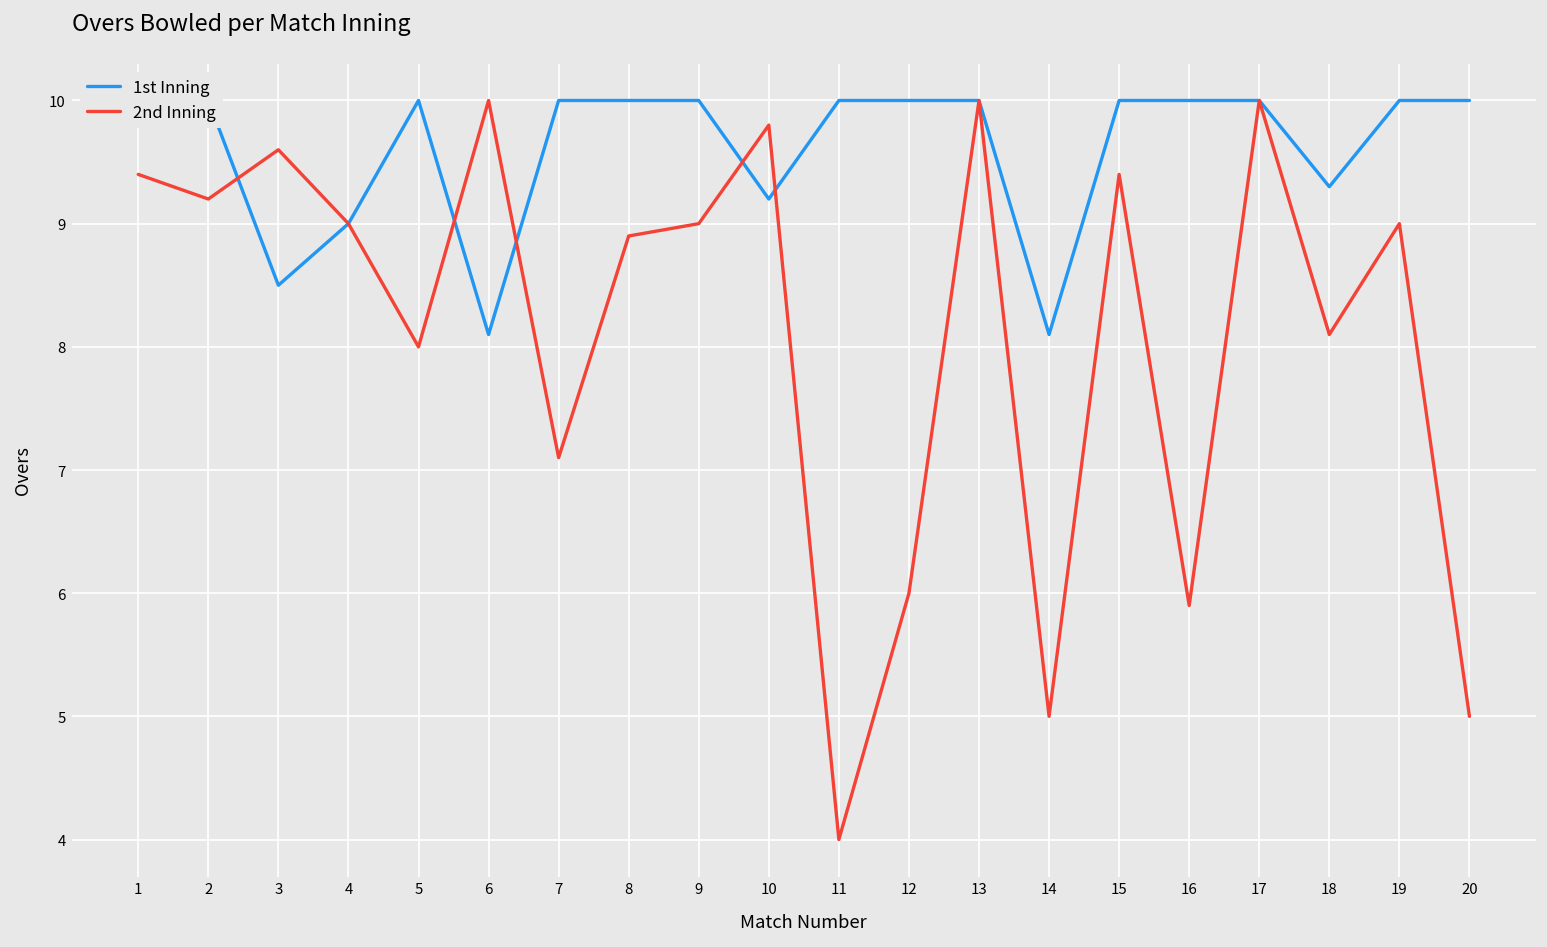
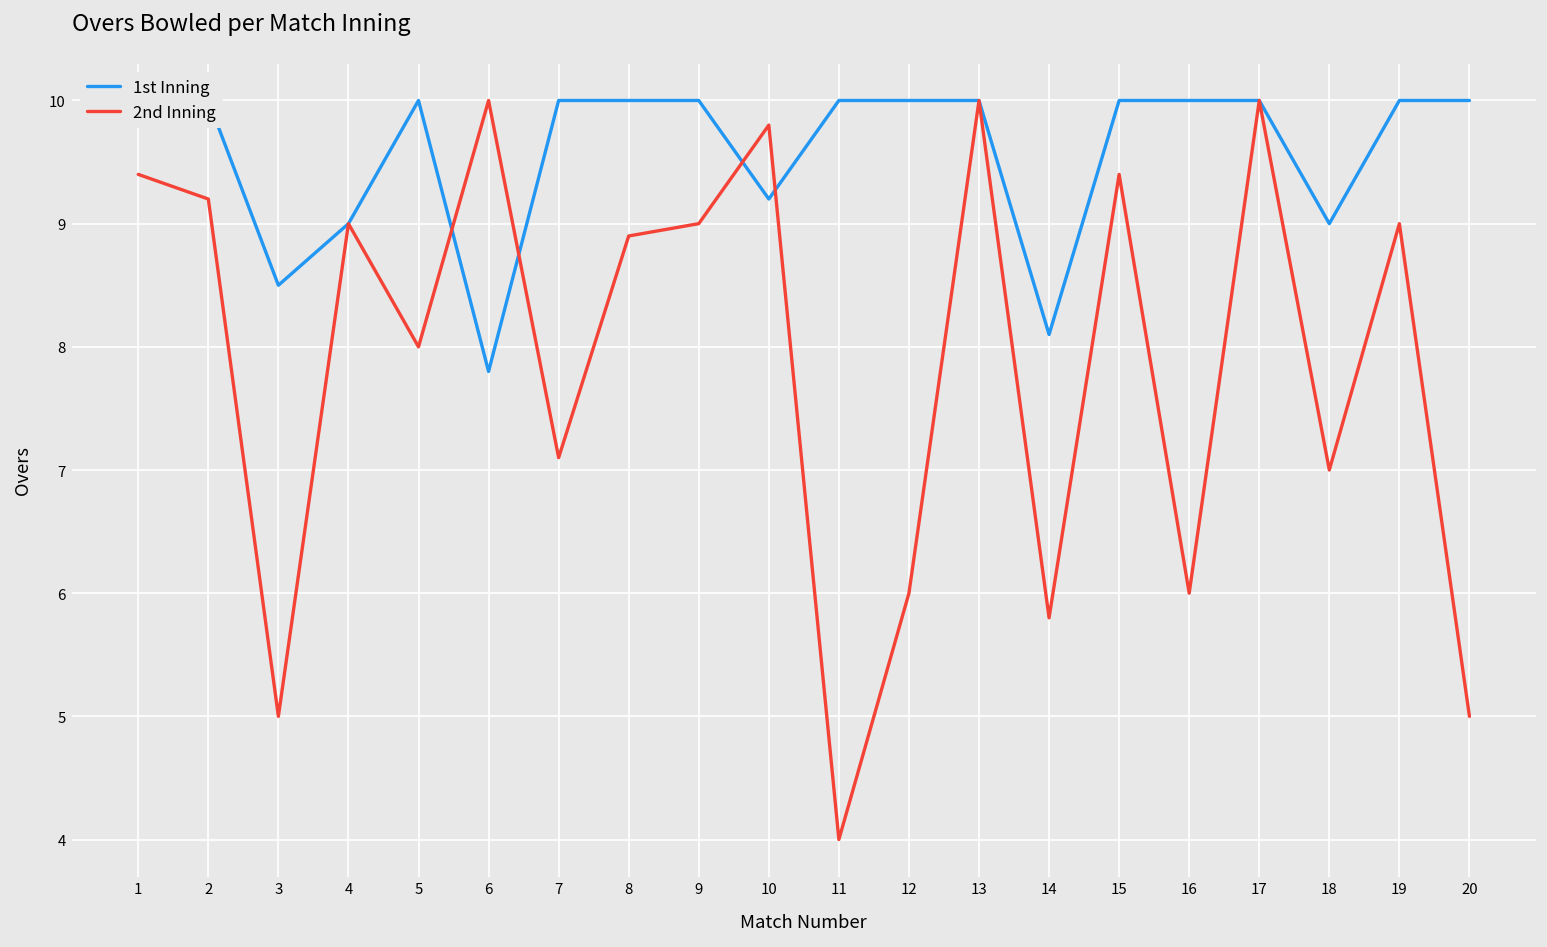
2nd Inning, 3: 9.6 -> 5.0
1st Inning, 6: 8.1 -> 7.8
2nd Inning, 14: 5.0 -> 5.8
2nd Inning, 16: 5.9 -> 6.0
1st Inning, 18: 9.3 -> 9.0
2nd Inning, 18: 8.1 -> 7.0
